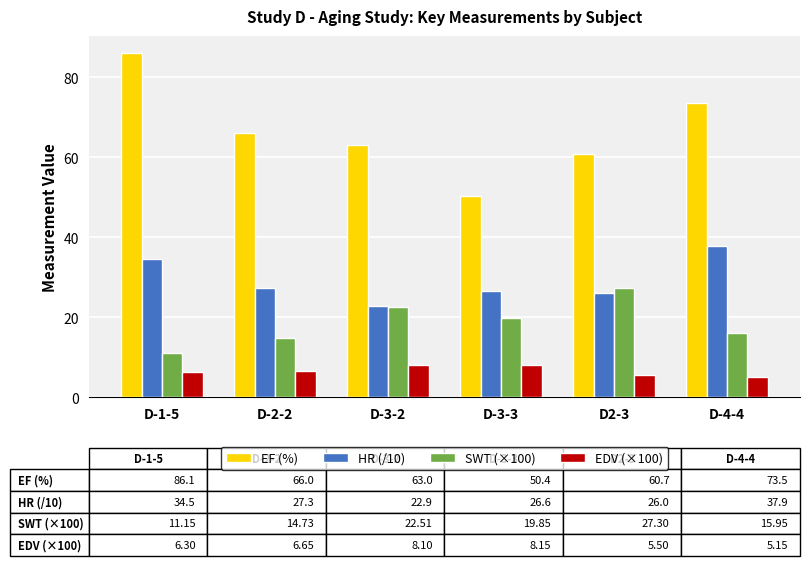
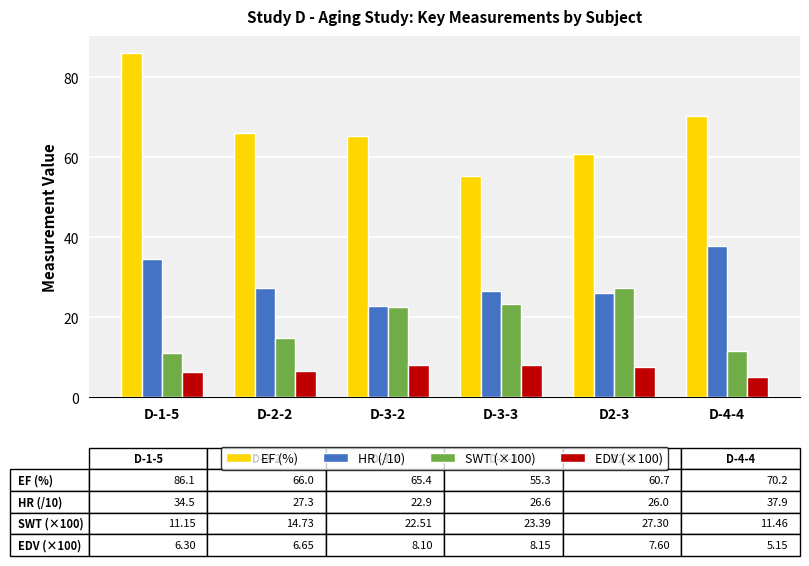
EF (%), D-3-2: 63.0 -> 65.4
EF (%), D-3-3: 50.4 -> 55.3
SWT (×100), D-3-3: 19.85 -> 23.39
EDV (×100), D2-3: 5.50 -> 7.60
EF (%), D-4-4: 73.5 -> 70.2
SWT (×100), D-4-4: 15.95 -> 11.46
